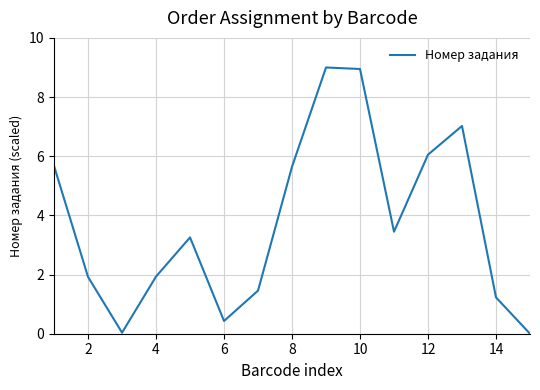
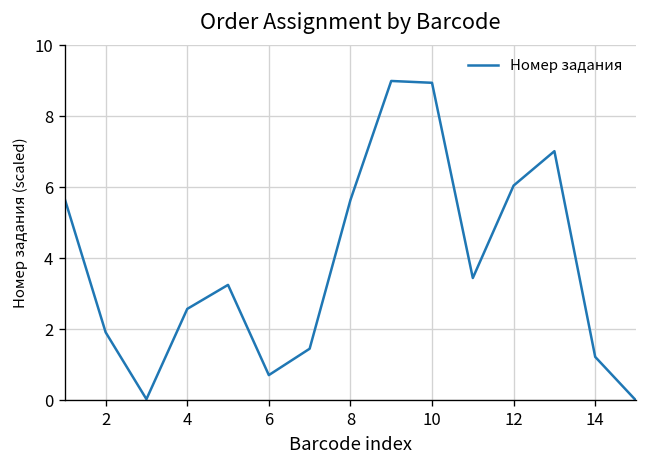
4: 1.9 -> 2.6
6: 0.4 -> 0.7
